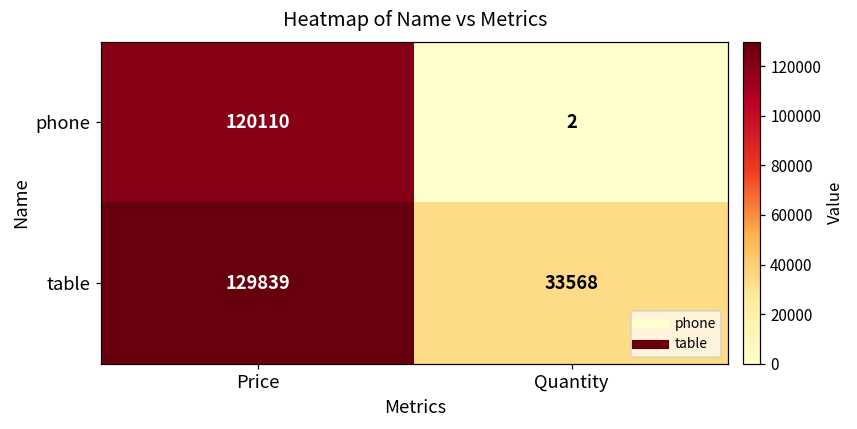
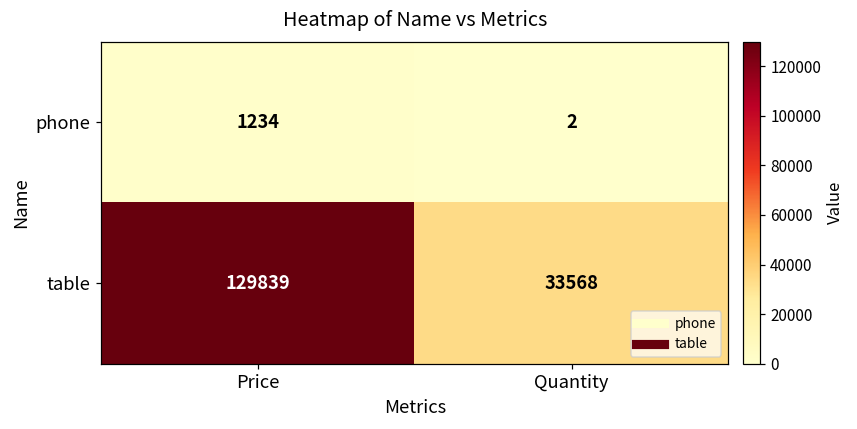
phone, Price: 120110 -> 1234
